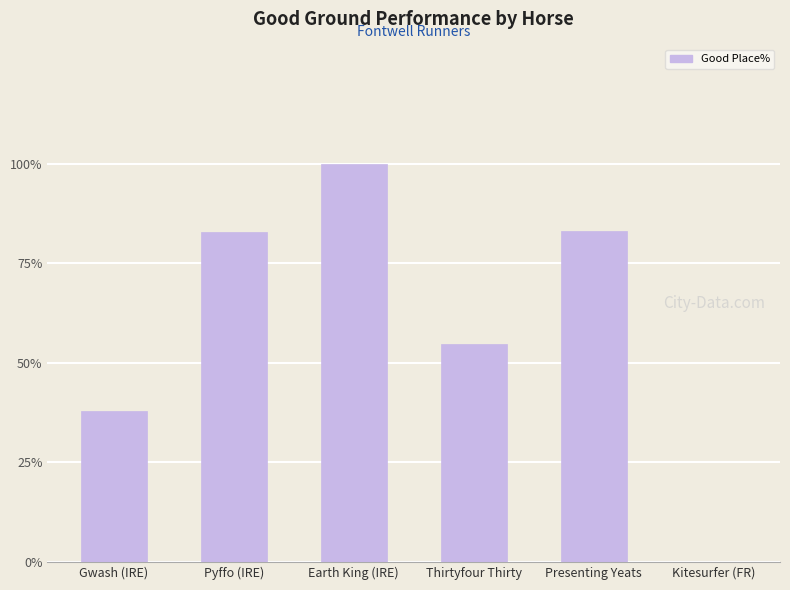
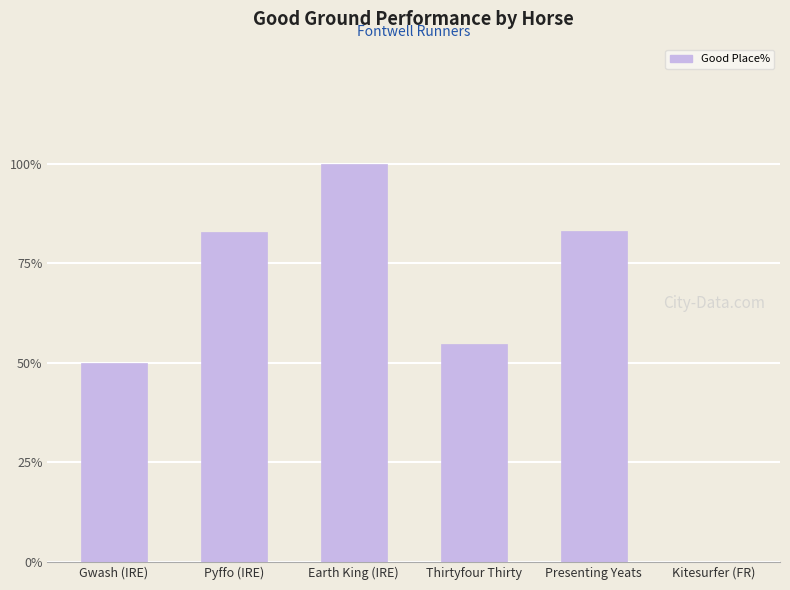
Gwash (IRE): 38% -> 50%
